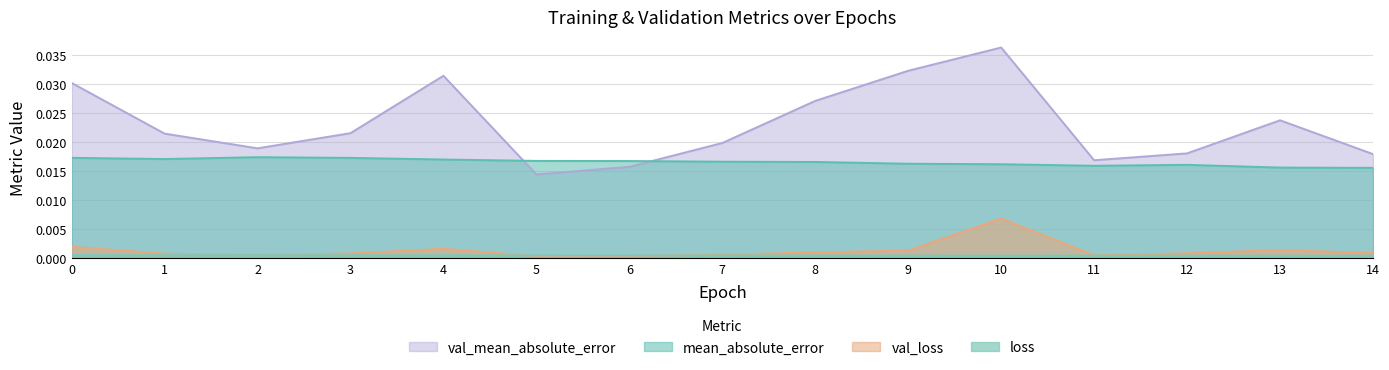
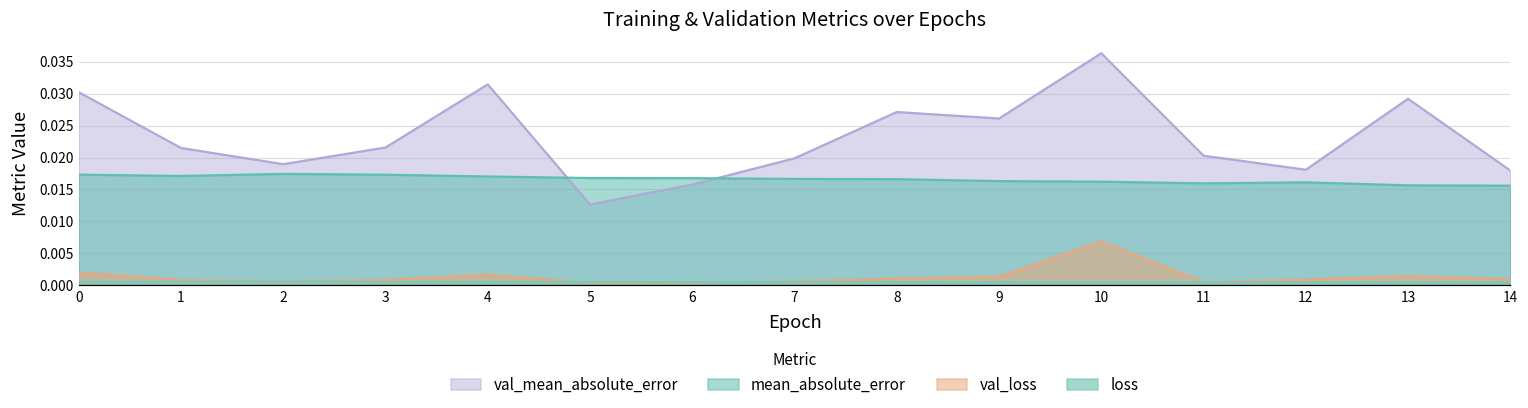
val_mean_absolute_error, 5: 0.014 -> 0.013
val_mean_absolute_error, 9: 0.032 -> 0.026
val_mean_absolute_error, 11: 0.017 -> 0.020
val_mean_absolute_error, 13: 0.024 -> 0.029
